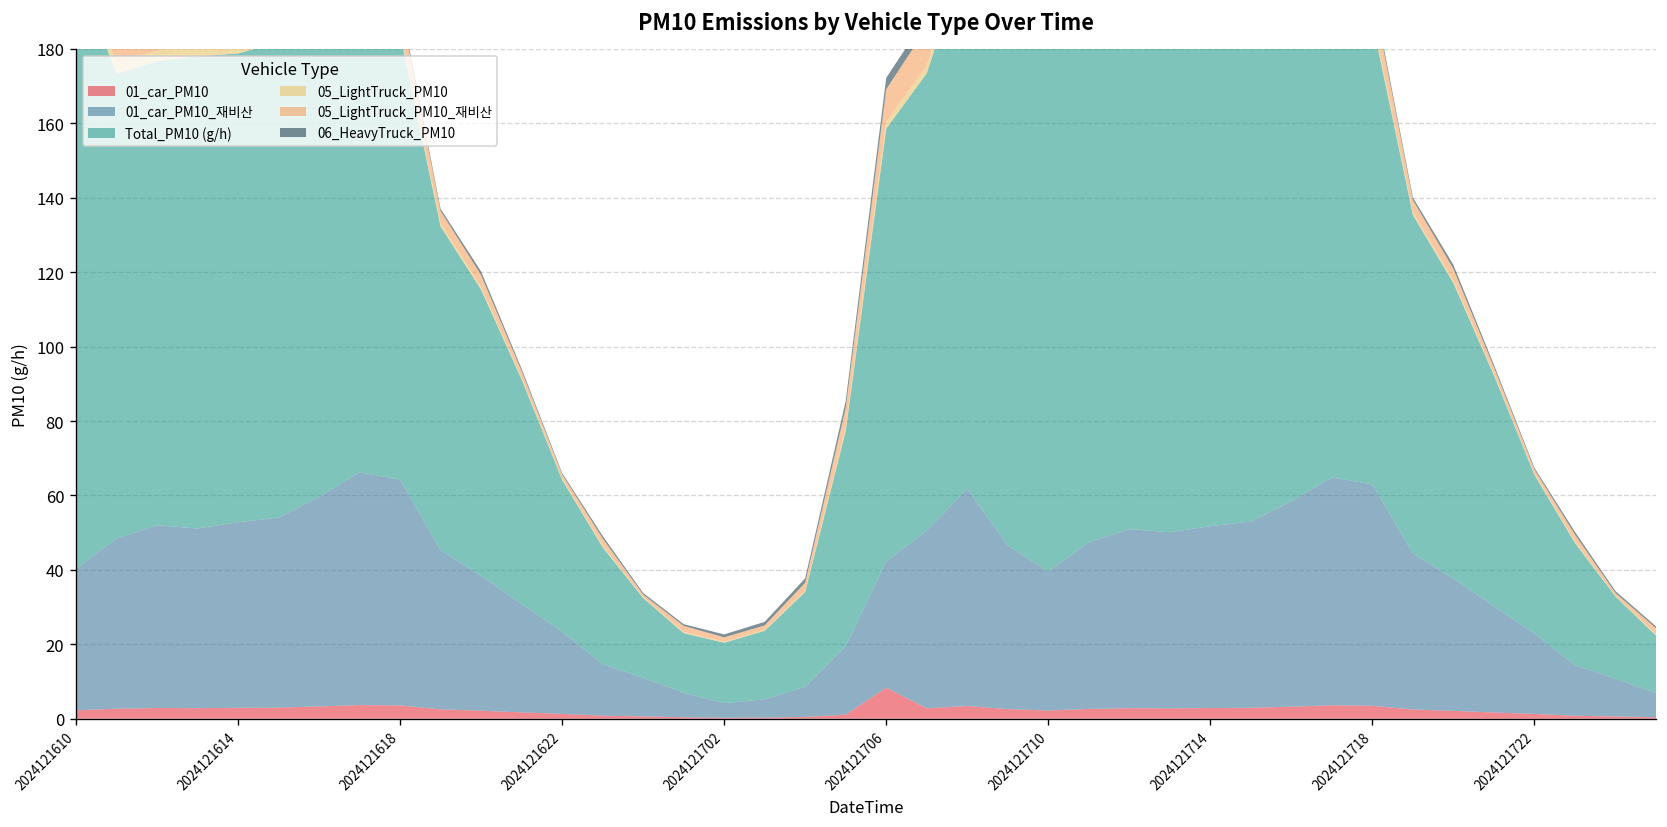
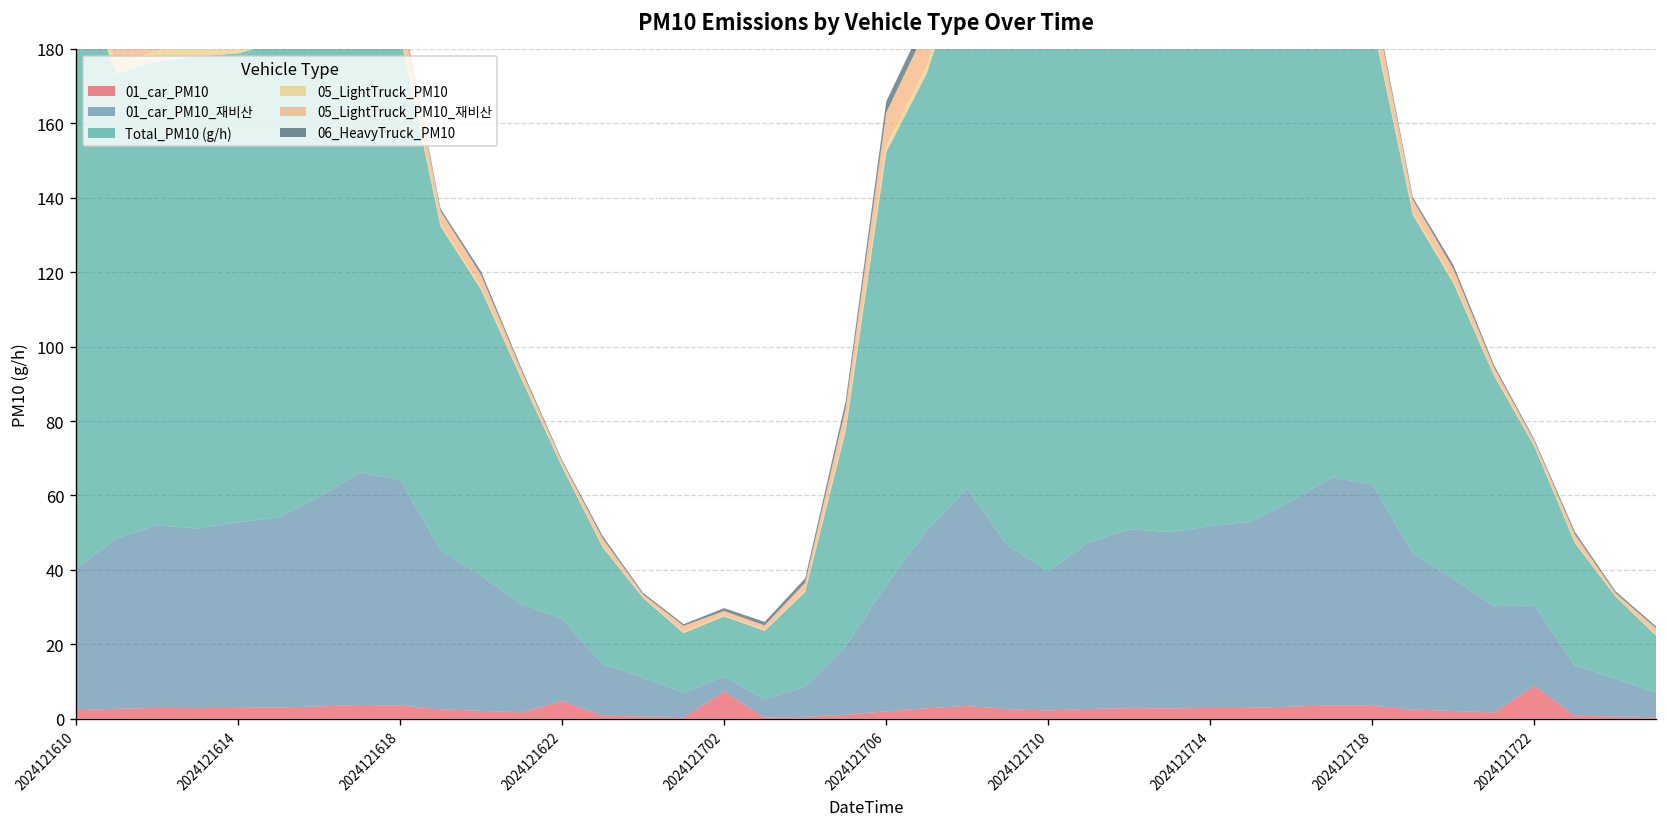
01_car_PM10, 2024121622: 1 -> 5
01_car_PM10, 2024121702: 0 -> 7
01_car_PM10, 2024121706: 8 -> 2
01_car_PM10, 2024121722: 1 -> 9
